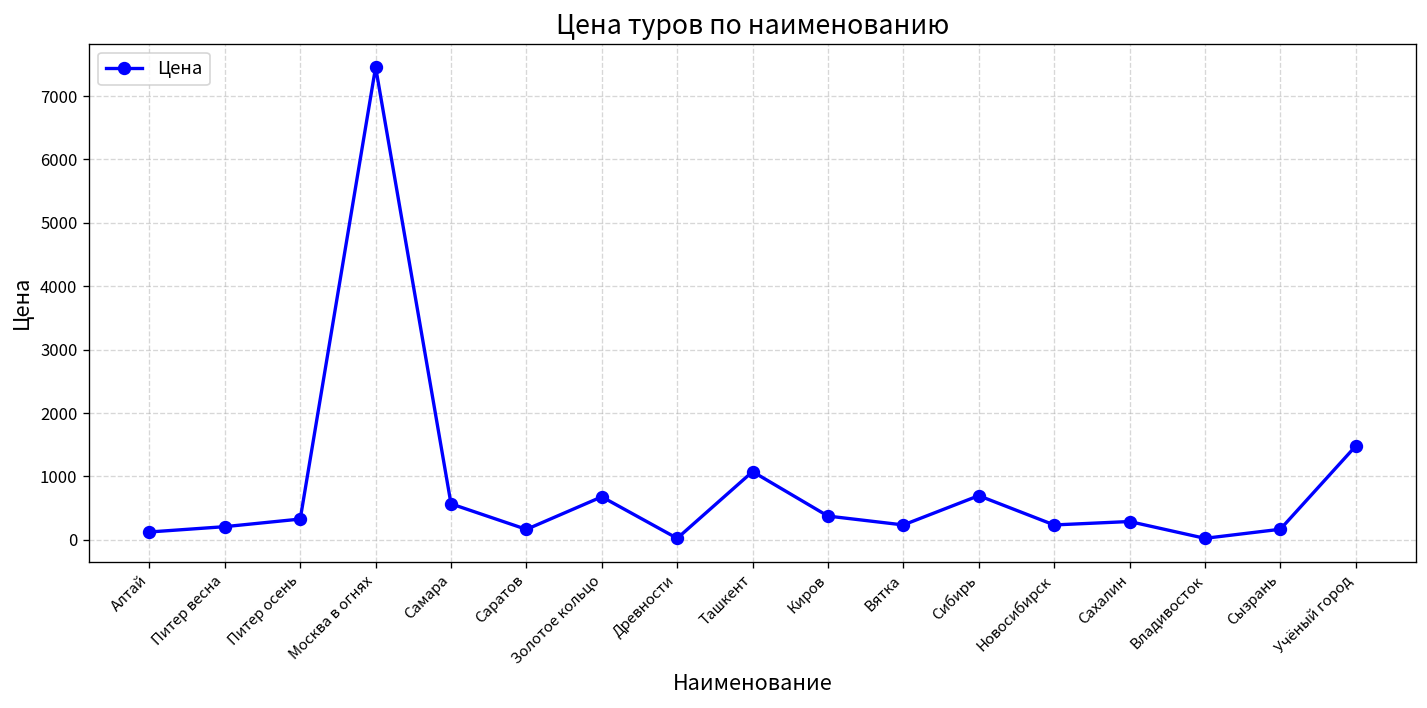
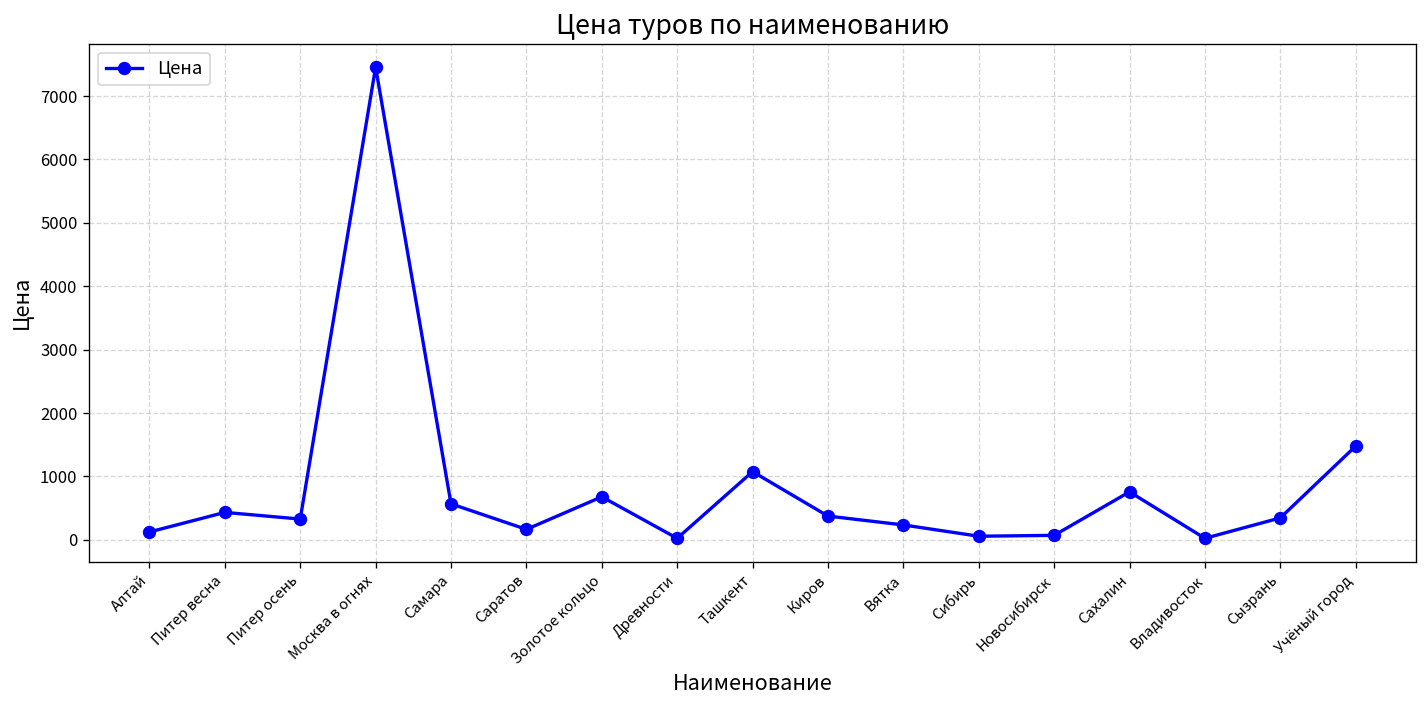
Питер весна: 200 -> 400
Сибирь: 700 -> 100
Новосибирск: 200 -> 100
Сахалин: 300 -> 800
Сызрань: 200 -> 300
